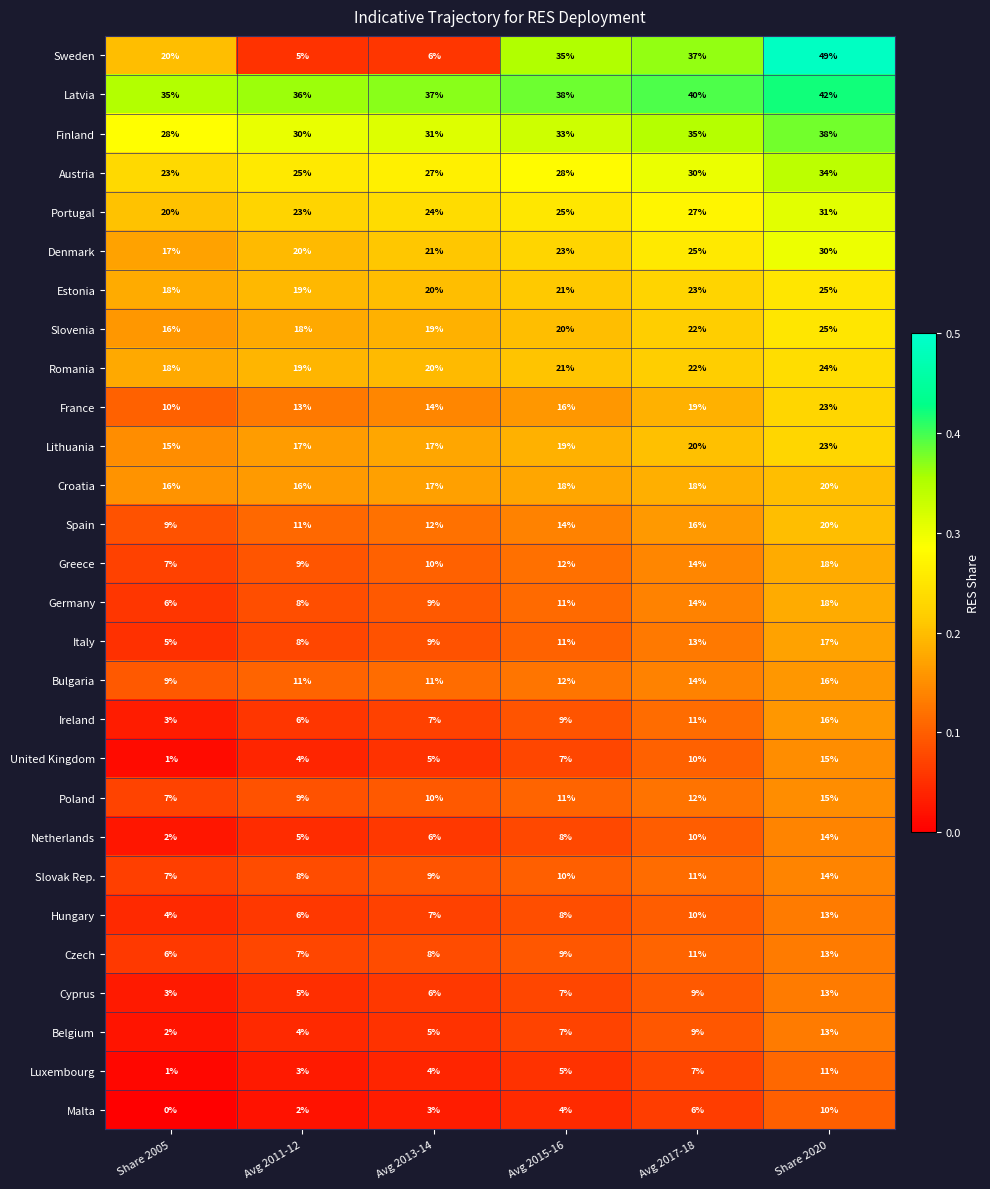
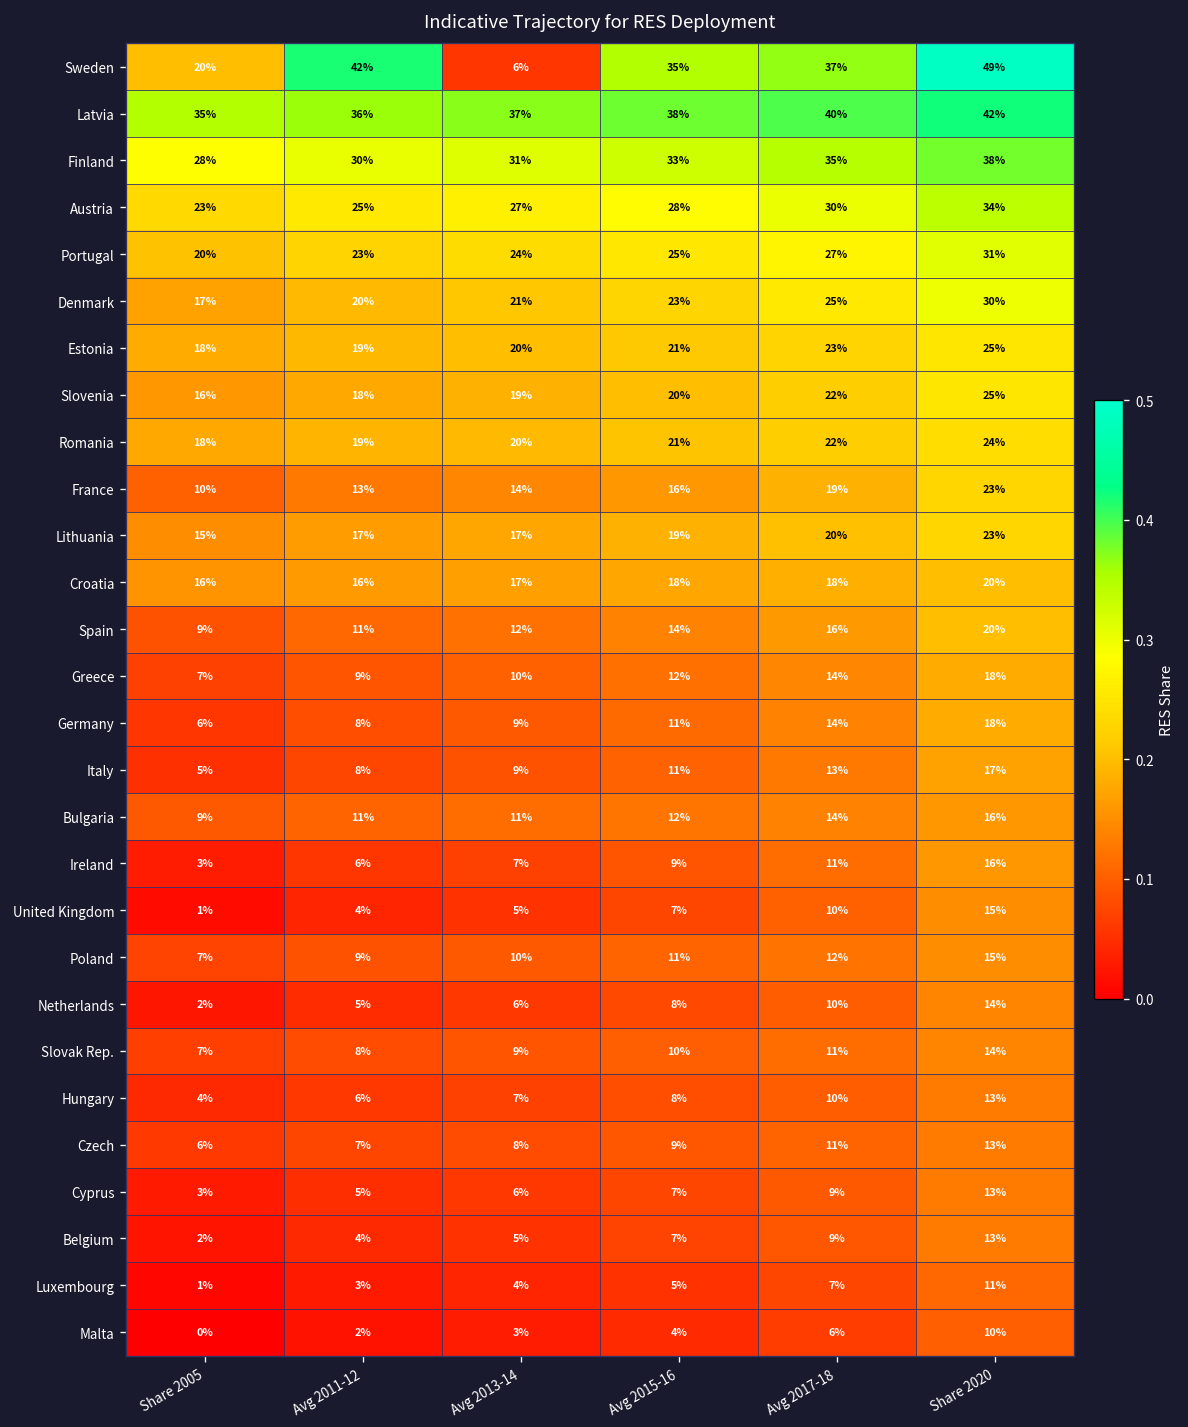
Sweden, Avg 2011-12: 5% -> 42%
